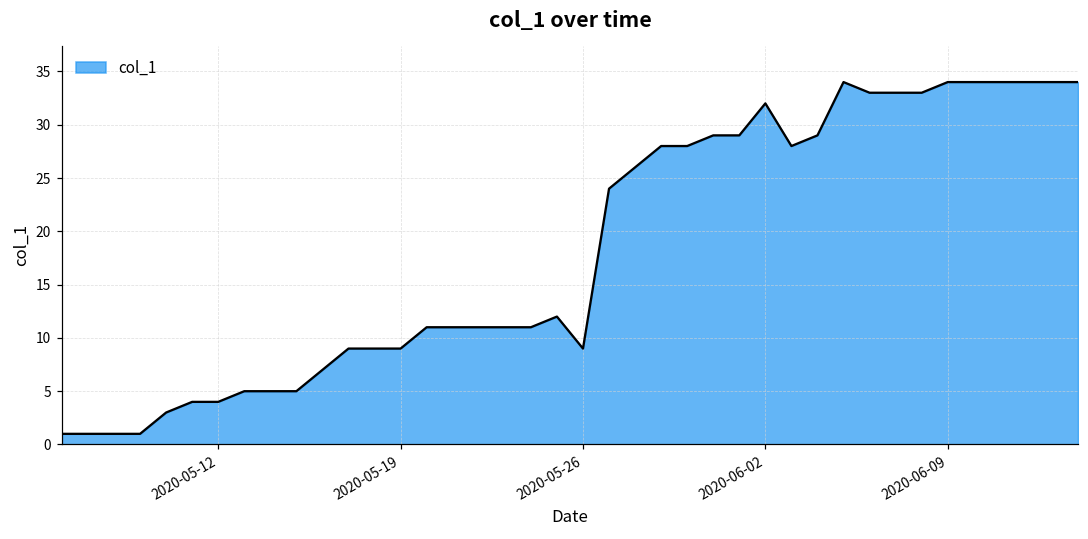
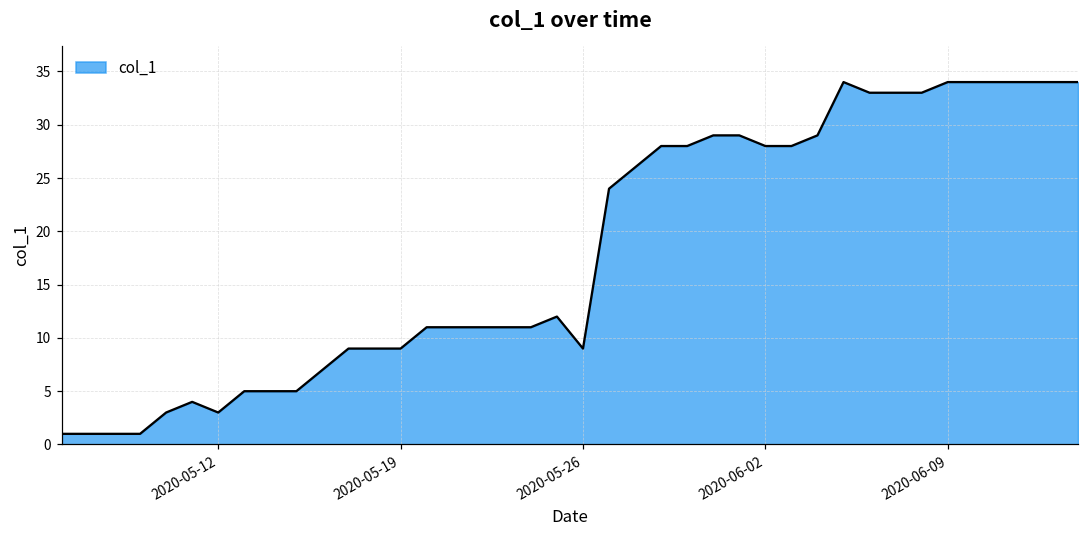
2020-05-12: 4 -> 3
2020-06-02: 32 -> 28
